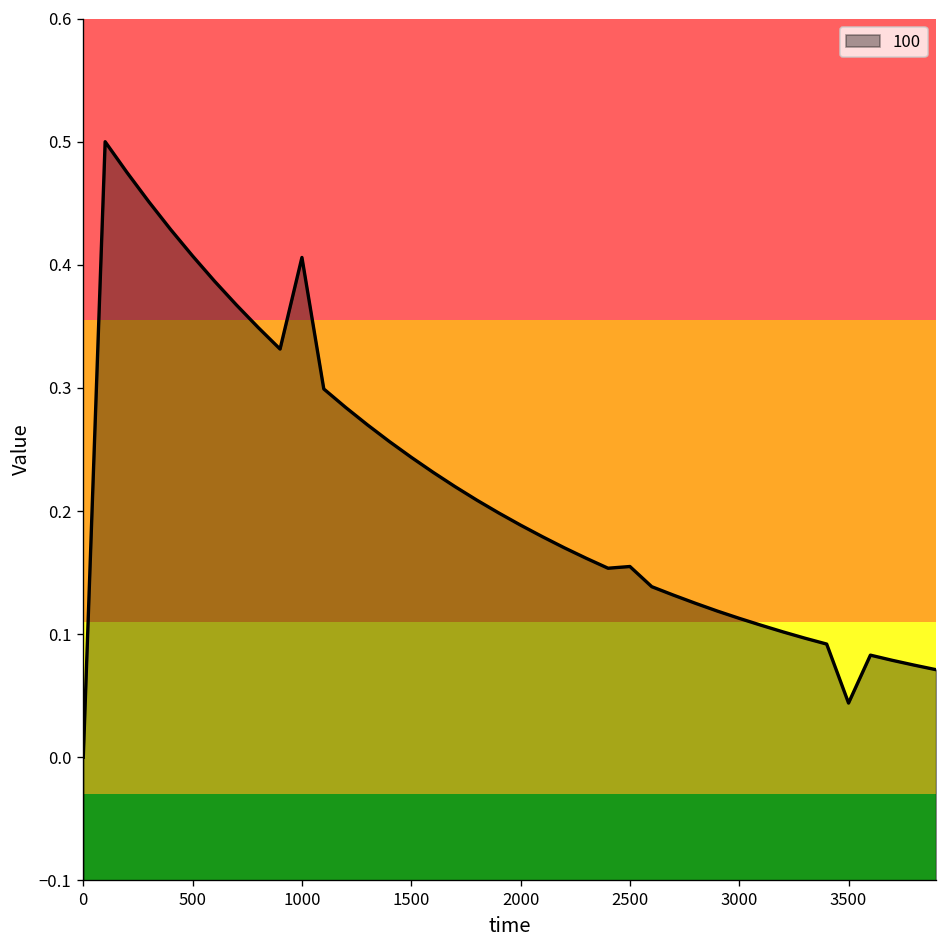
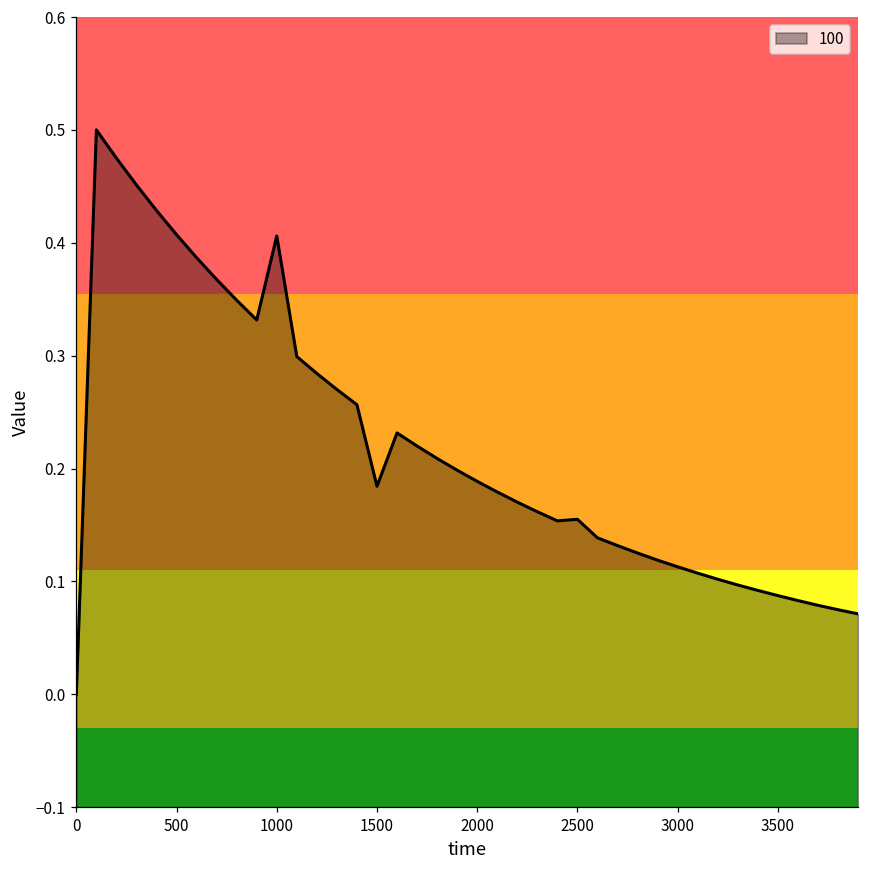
1500: 0.244 -> 0.184
3500: 0.044 -> 0.087
